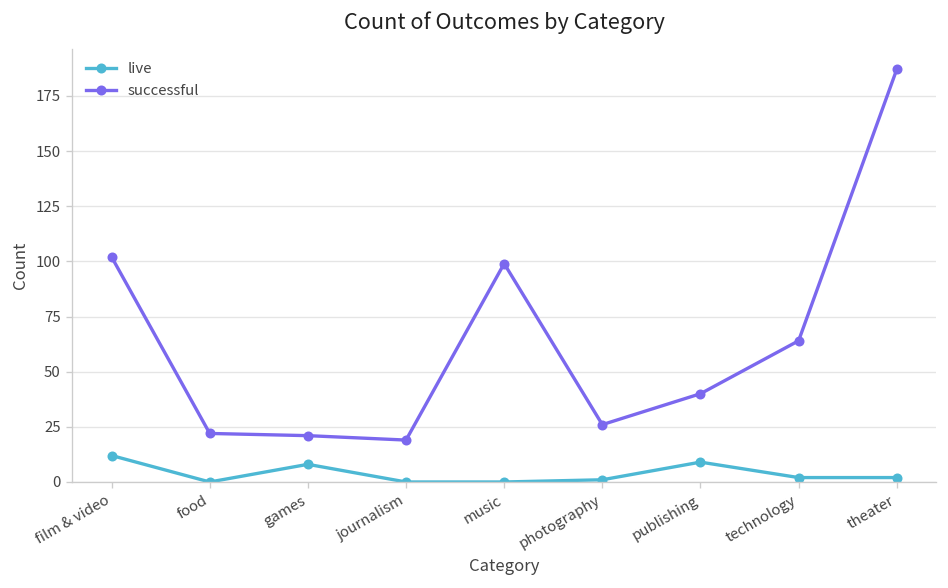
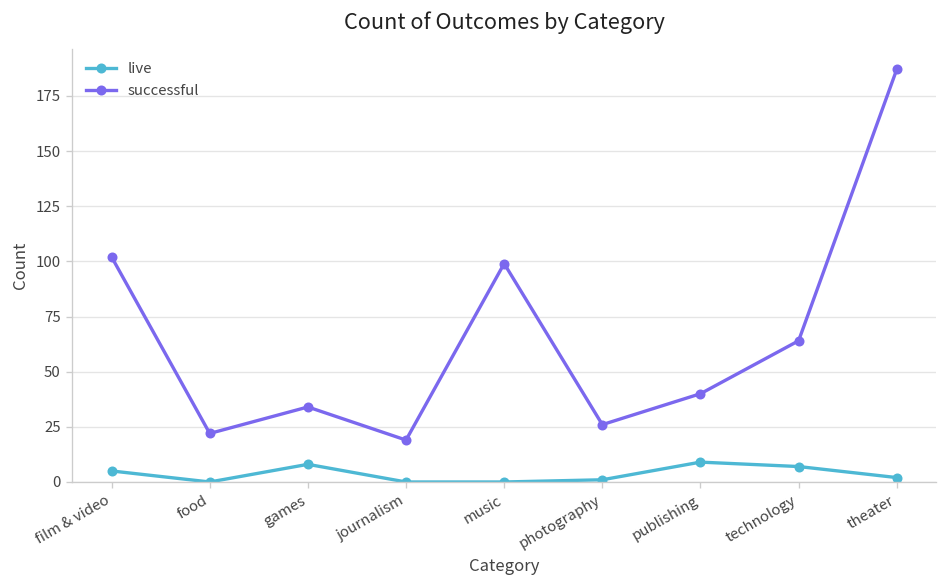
live, film & video: 12 -> 5
successful, games: 21 -> 34
live, technology: 2 -> 7
